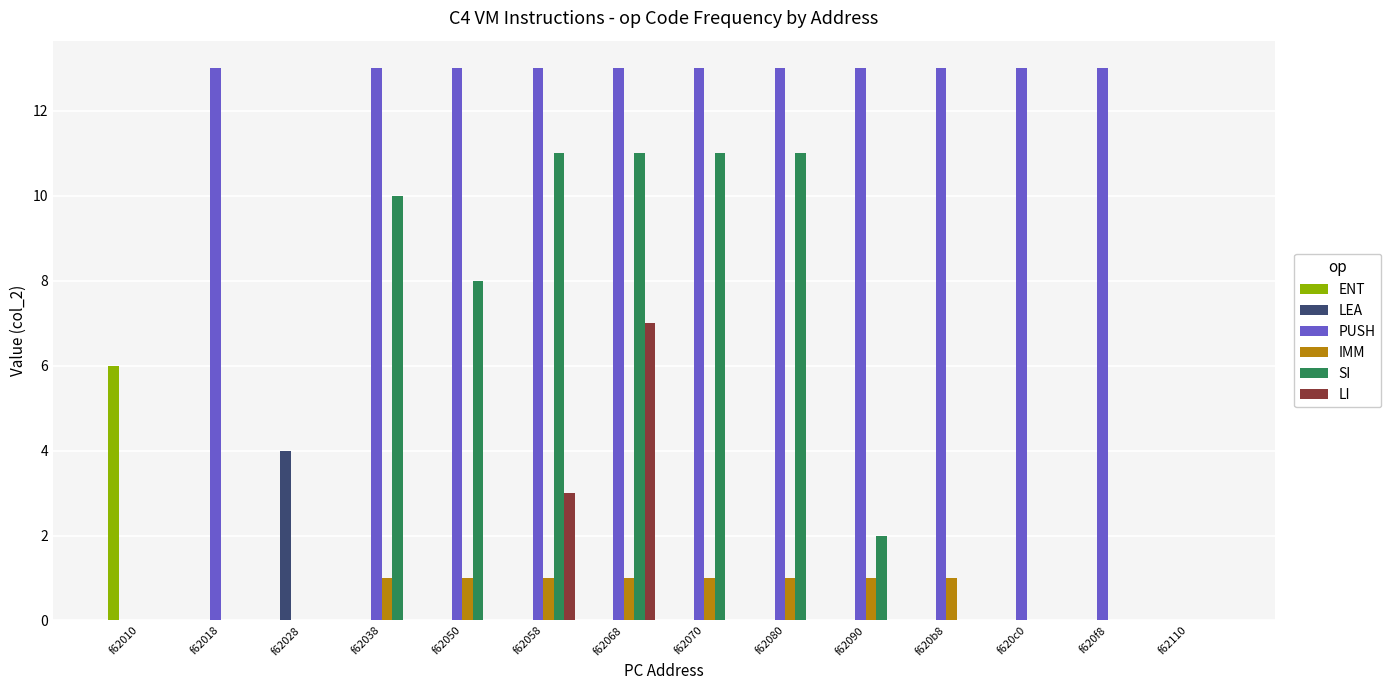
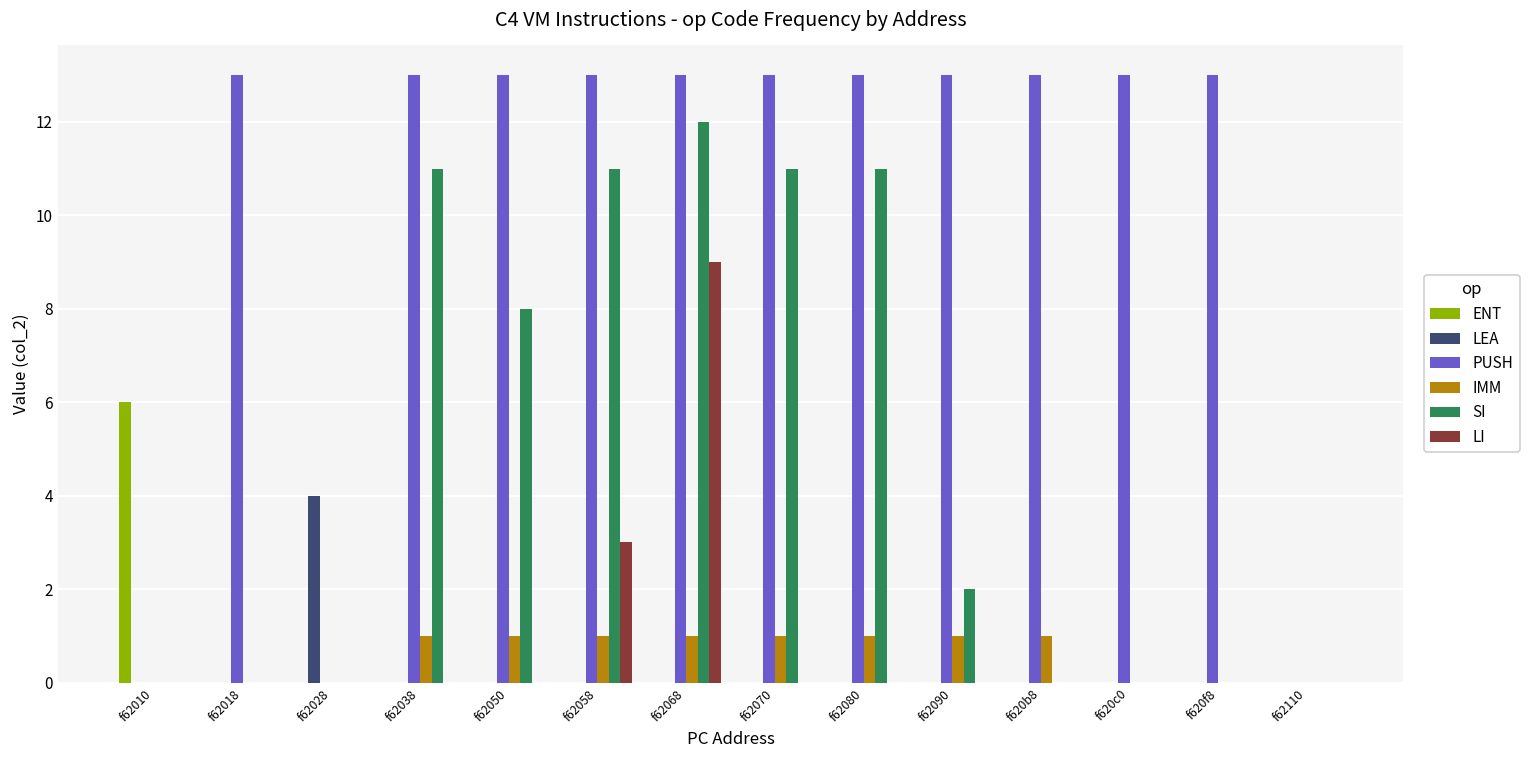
SI, f62038: 10 -> 11
SI, f62068: 11 -> 12
LI, f62068: 7 -> 9
